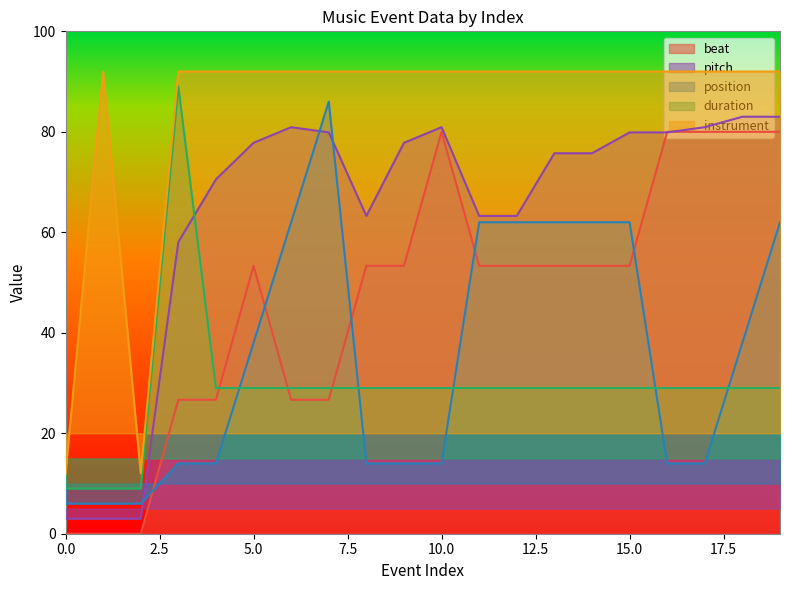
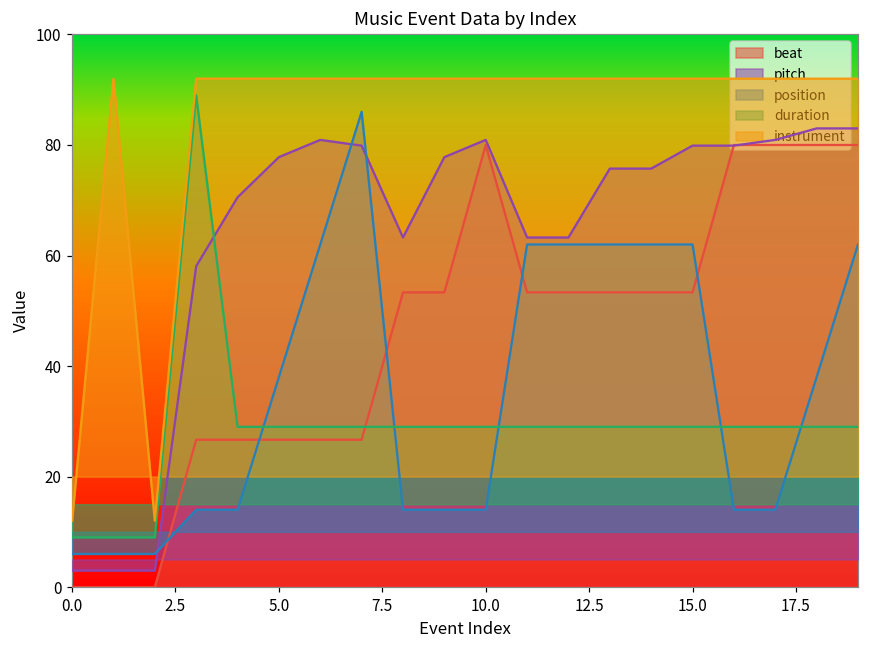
beat, 5.0: 53 -> 27
